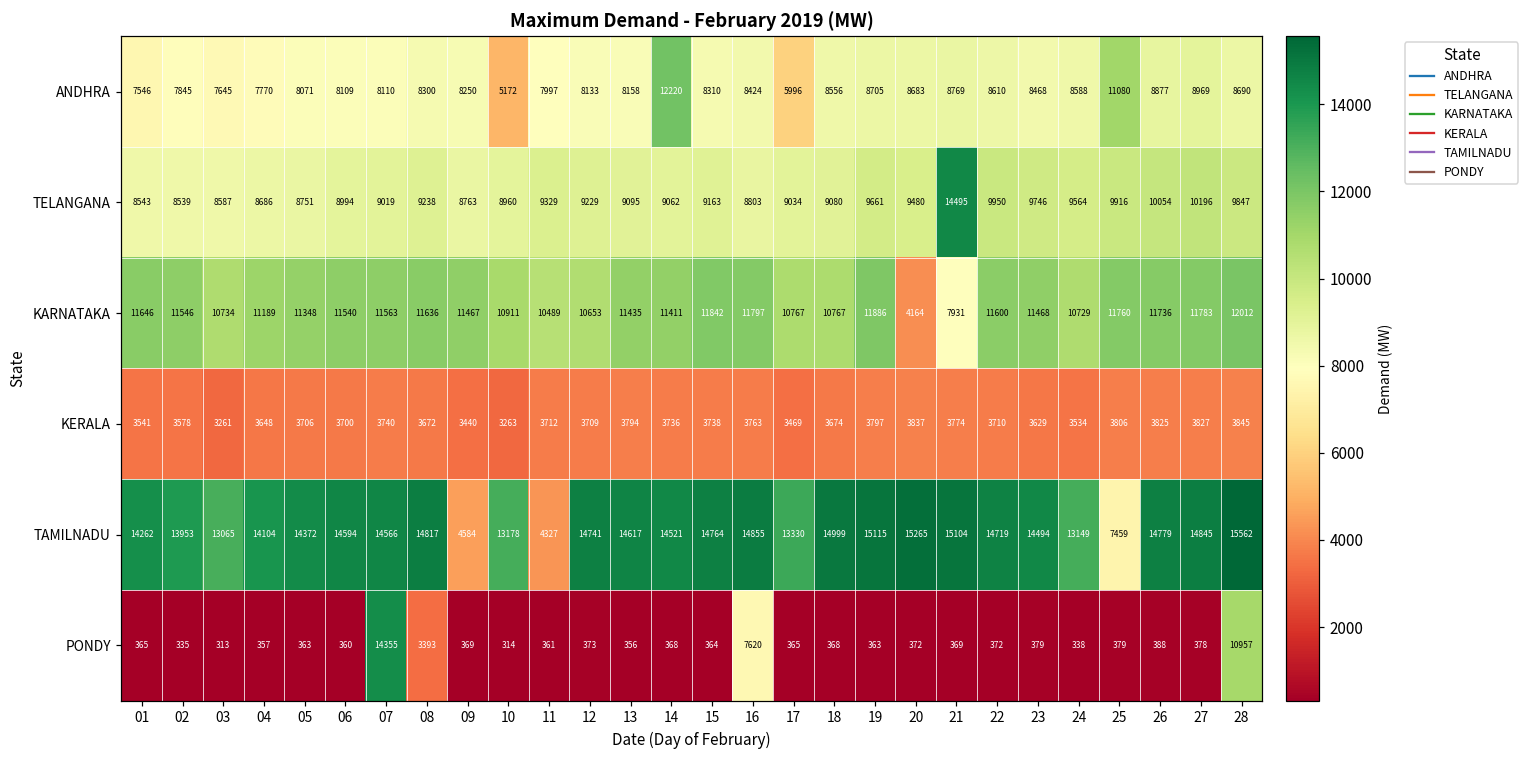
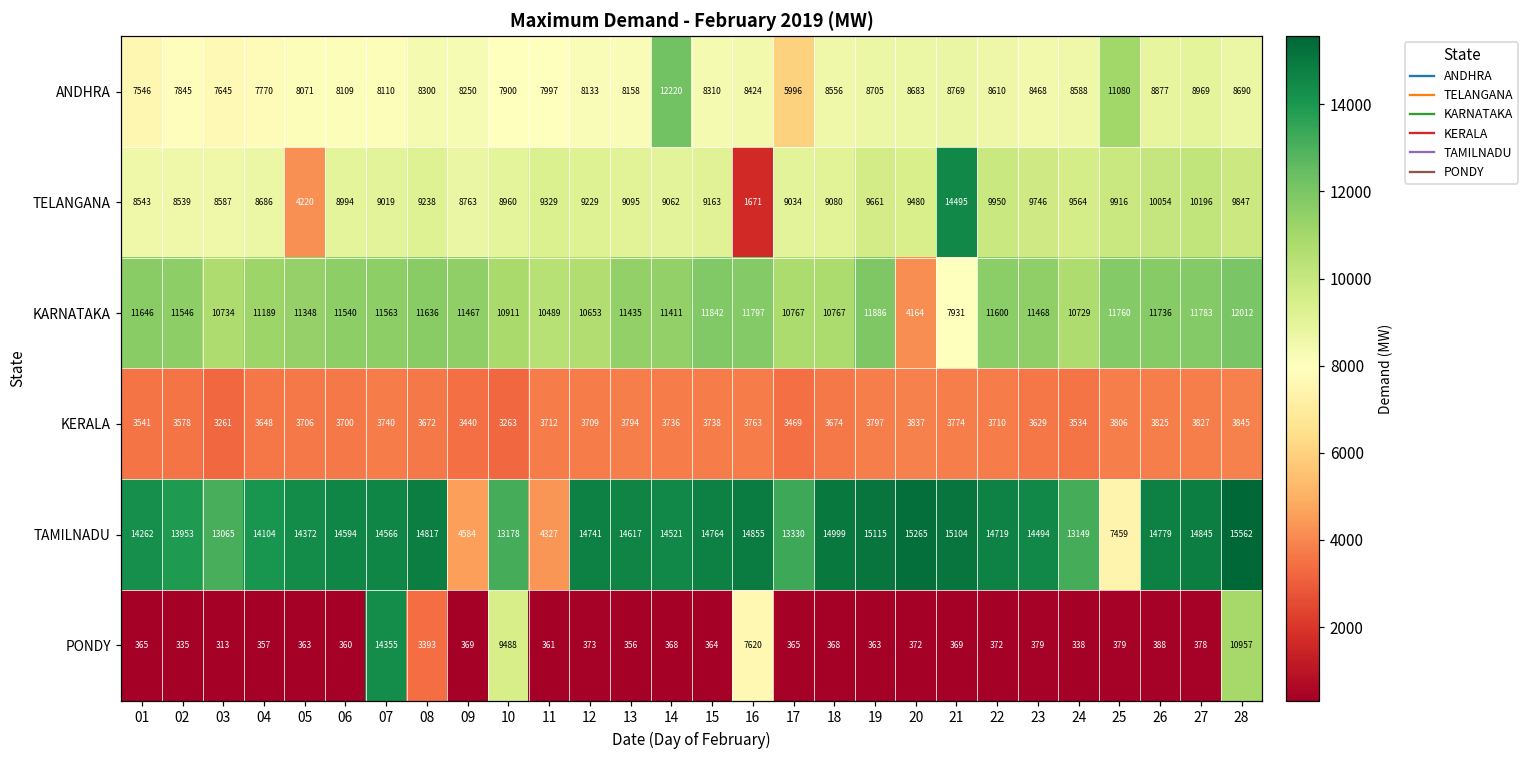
ANDHRA, 10: 5172 -> 7900
TELANGANA, 05: 8751 -> 4220
TELANGANA, 16: 8803 -> 1671
PONDY, 10: 314 -> 9488
